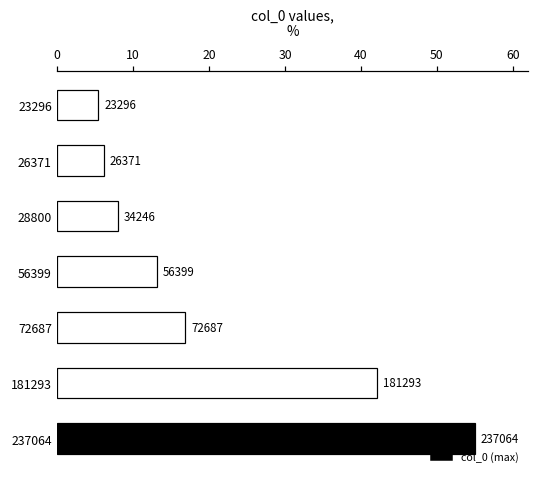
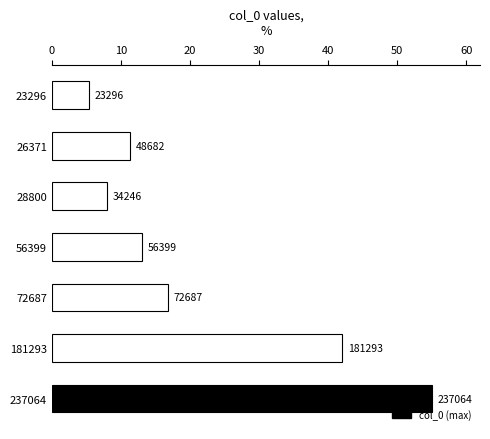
26371: 26371 -> 48682
